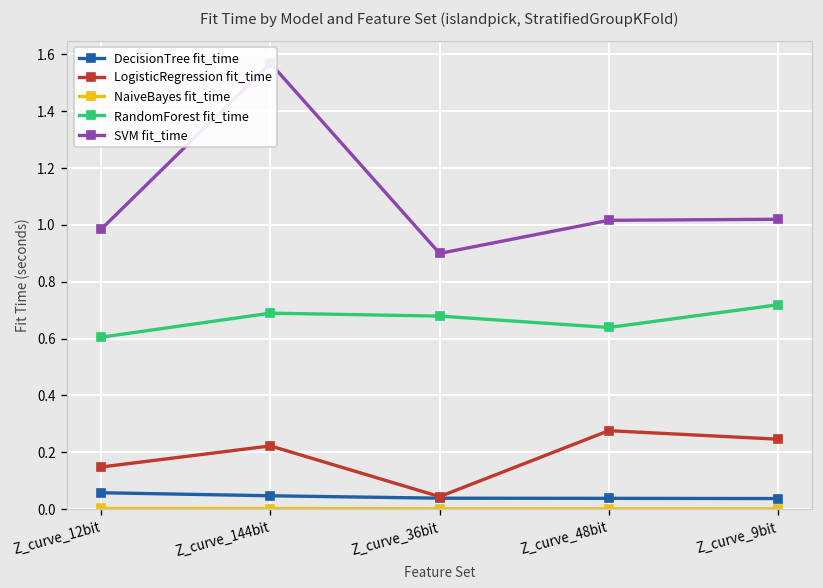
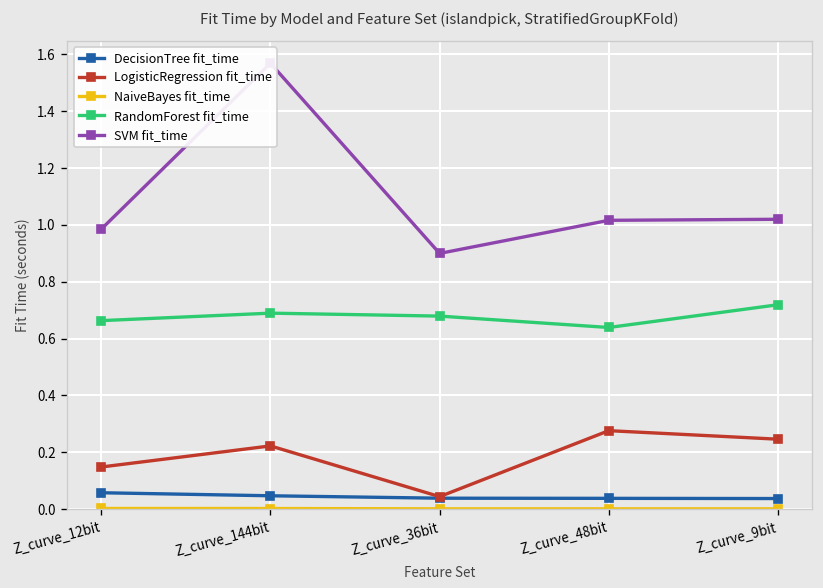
RandomForest fit_time, Z_curve_12bit: 0.60 -> 0.66
